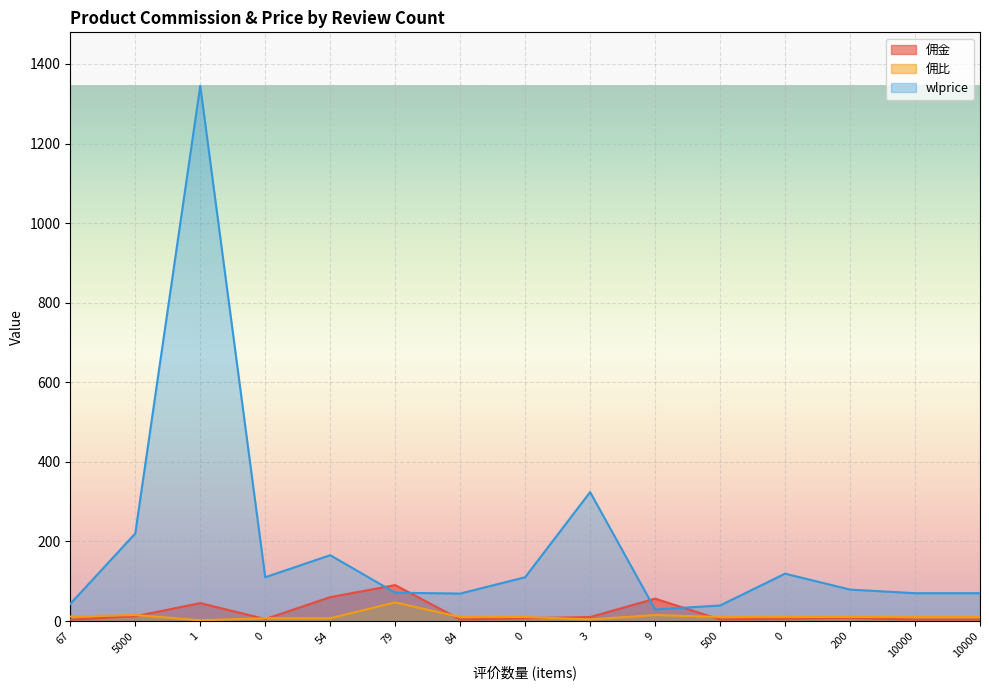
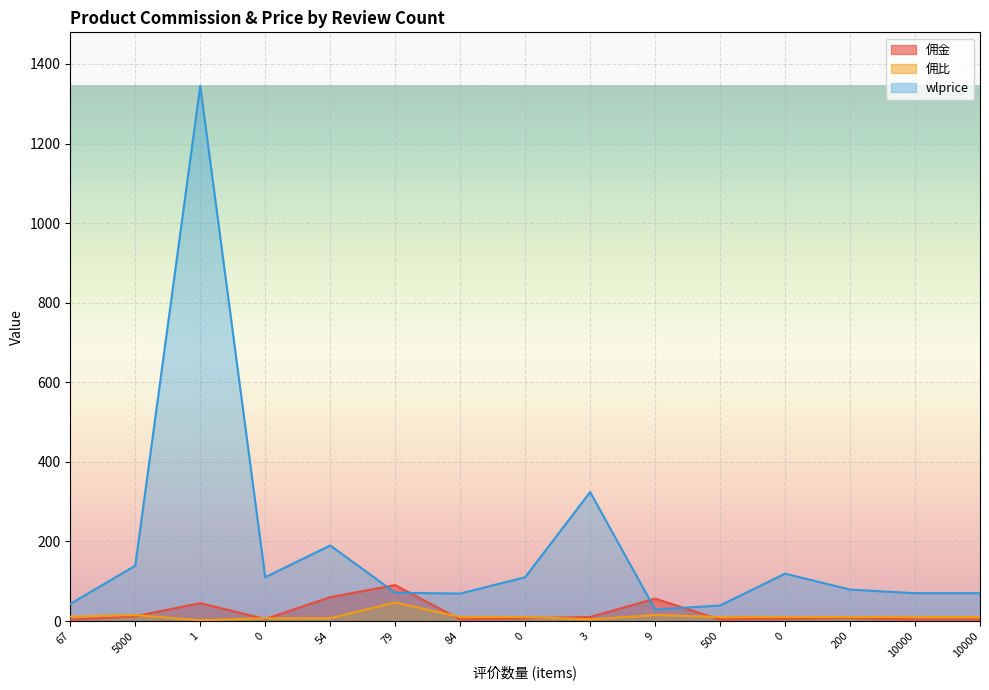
wlprice, 5000: 220 -> 140
wlprice, 54: 170 -> 190
